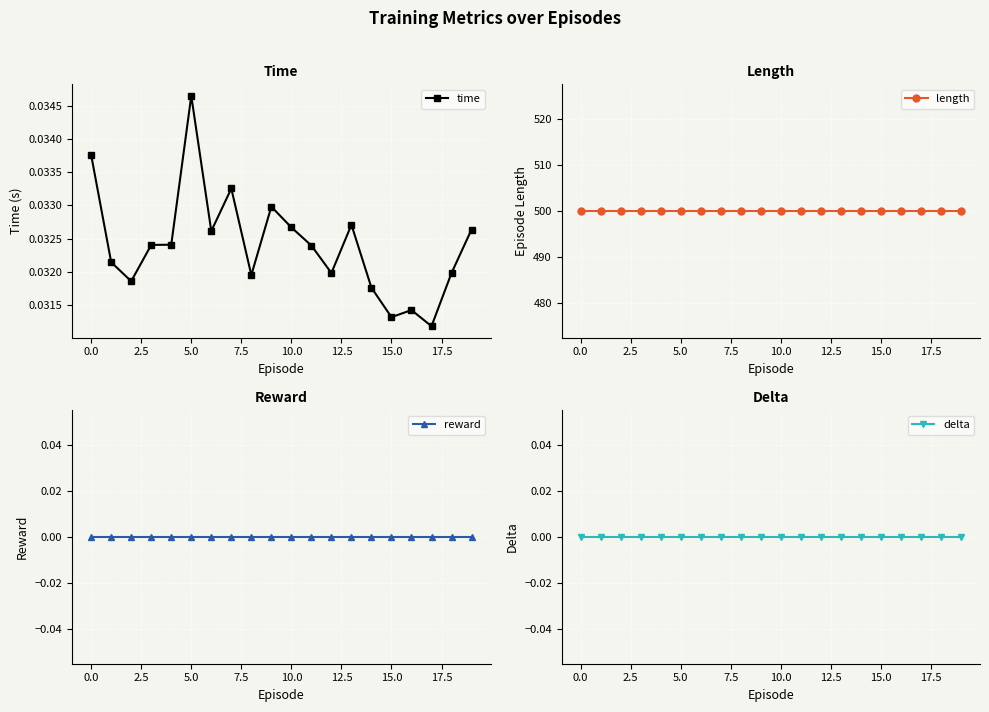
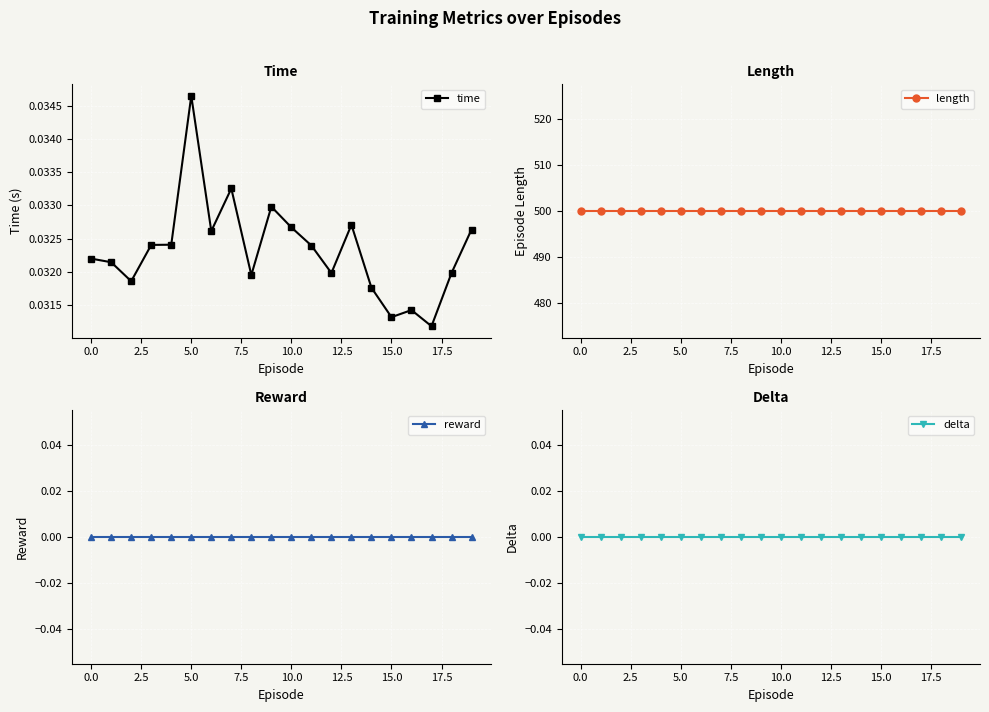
Time, 0.0: 0.0338 -> 0.0322
